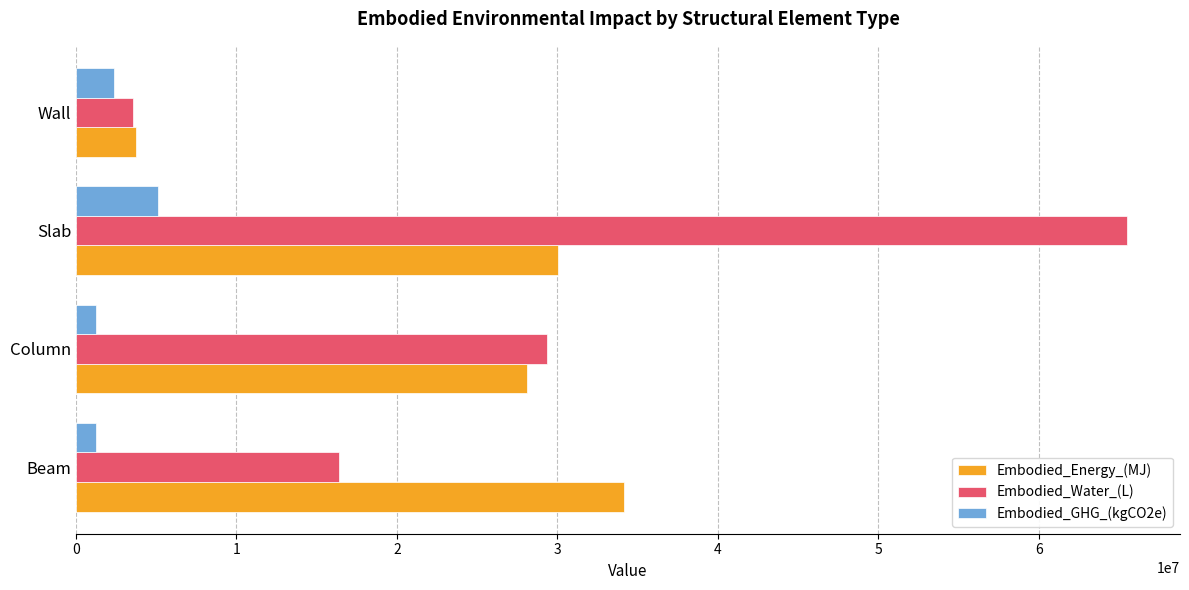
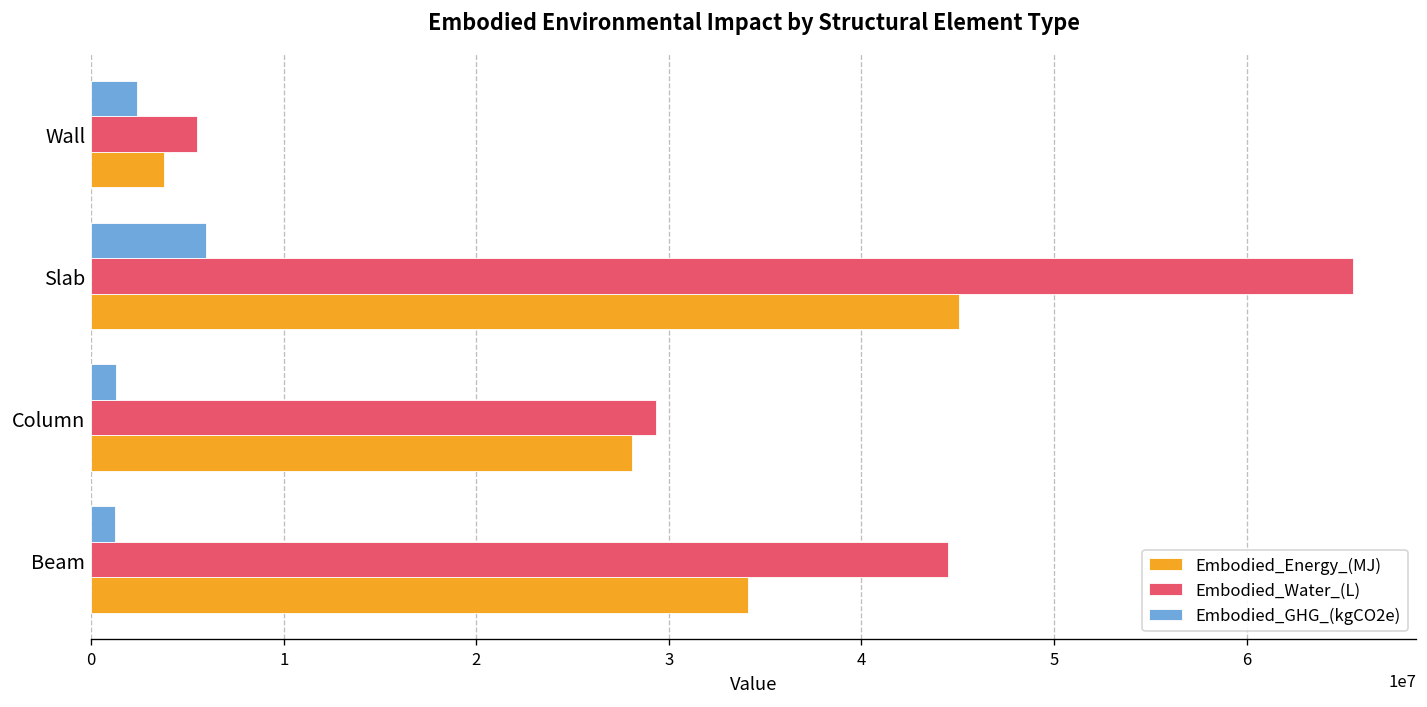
Embodied_Water_(L), Wall: 3600000 -> 5500000
Embodied_GHG_(kgCO2e), Slab: 5100000 -> 6000000
Embodied_Energy_(MJ), Slab: 30000000 -> 45100000
Embodied_Water_(L), Beam: 16400000 -> 44500000
